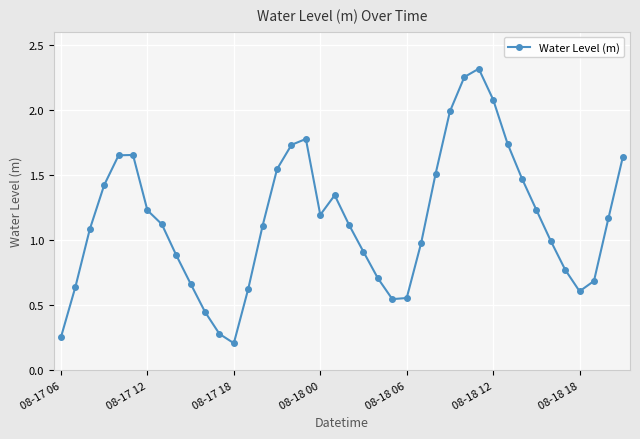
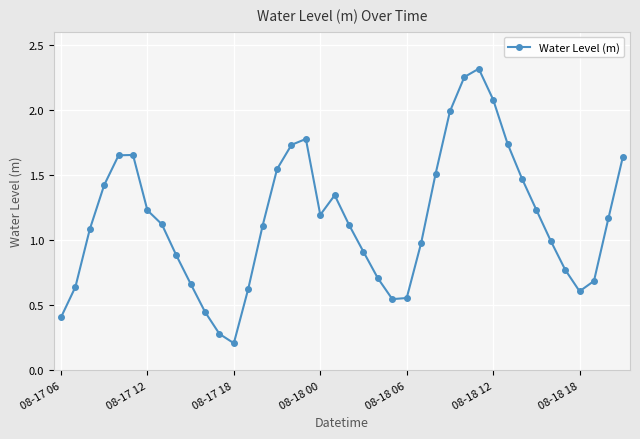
08-17 06: 0.26 -> 0.41
